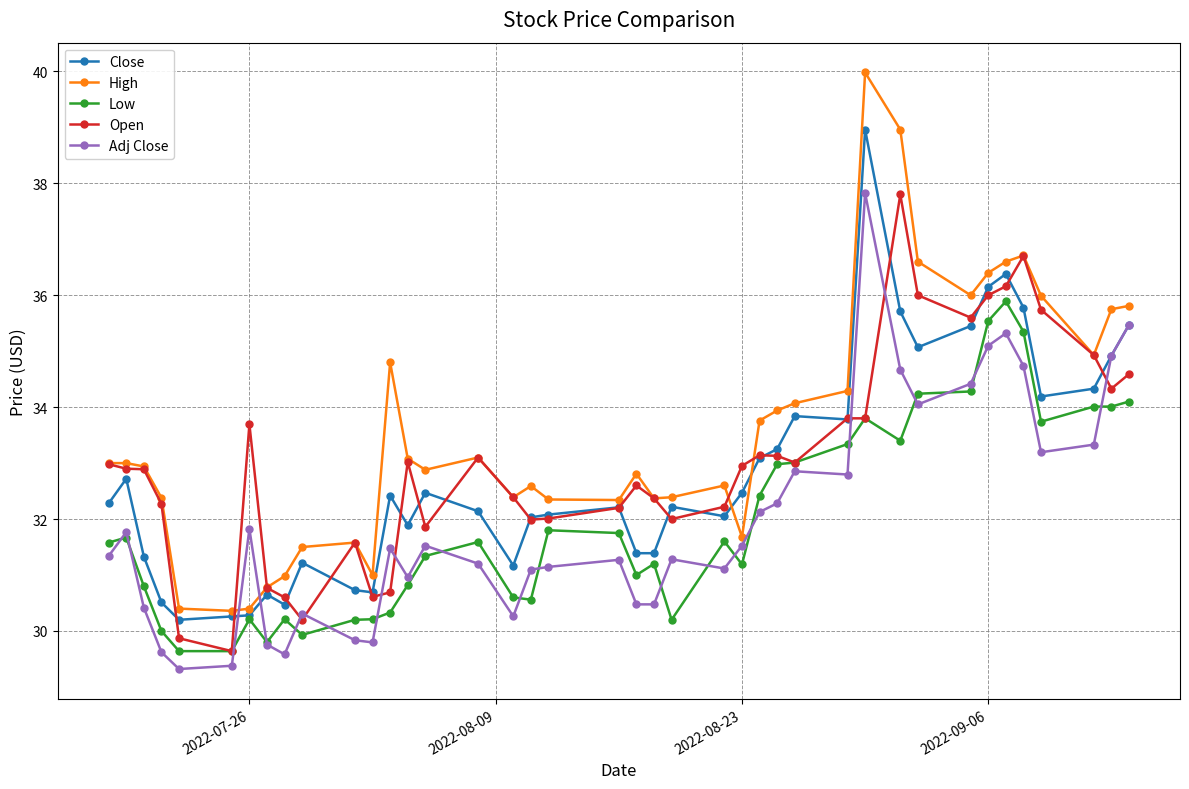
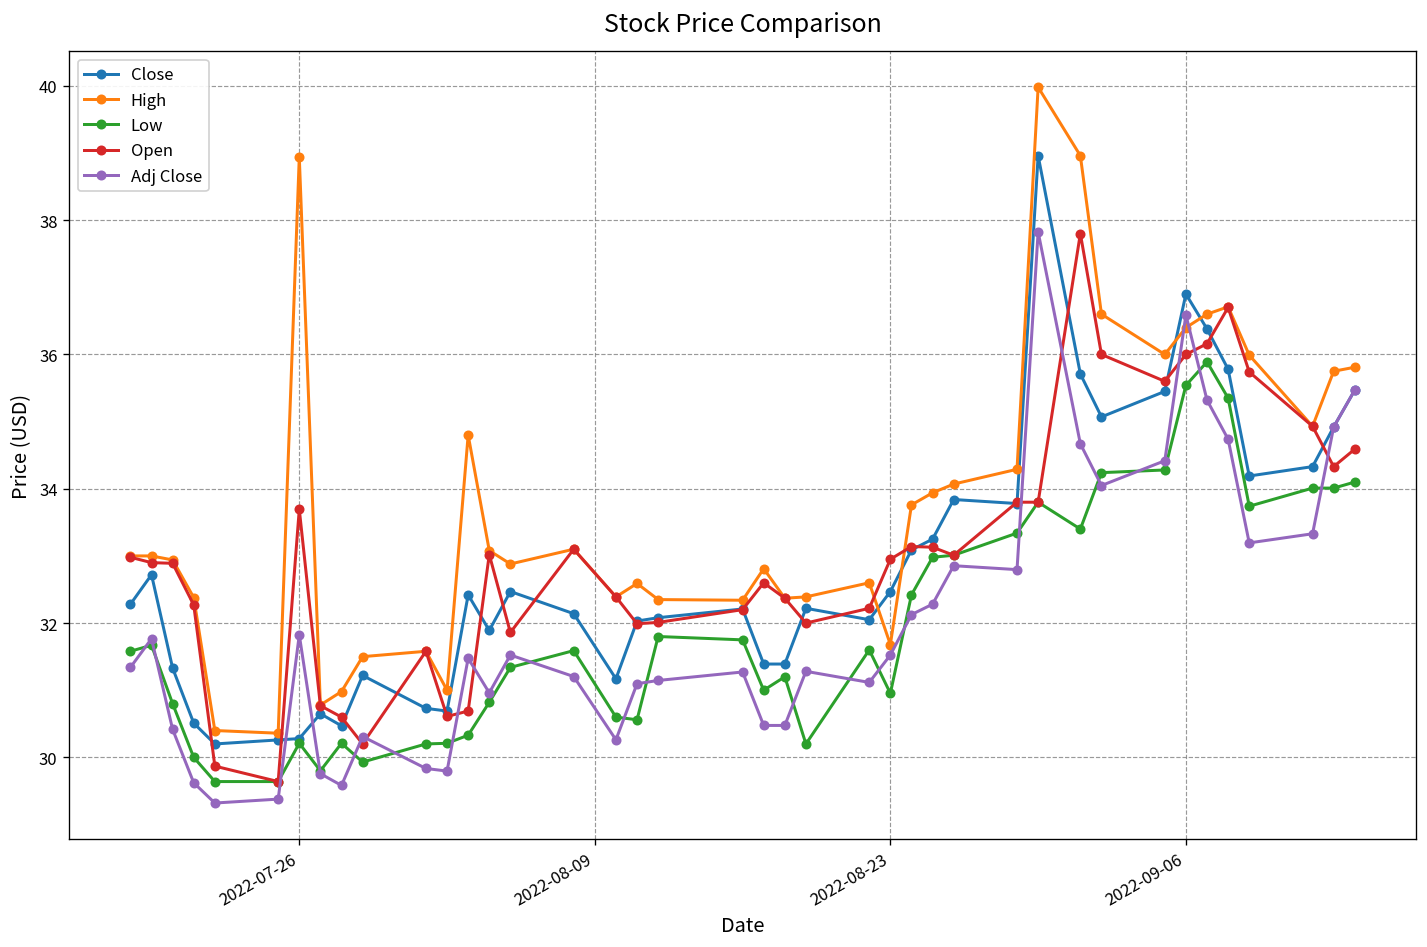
High, 2022-07-26: 30.4 -> 38.9
Low, 2022-08-23: 31.2 -> 31.0
Close, 2022-09-06: 36.2 -> 36.9
Adj Close, 2022-09-06: 35.1 -> 36.6
